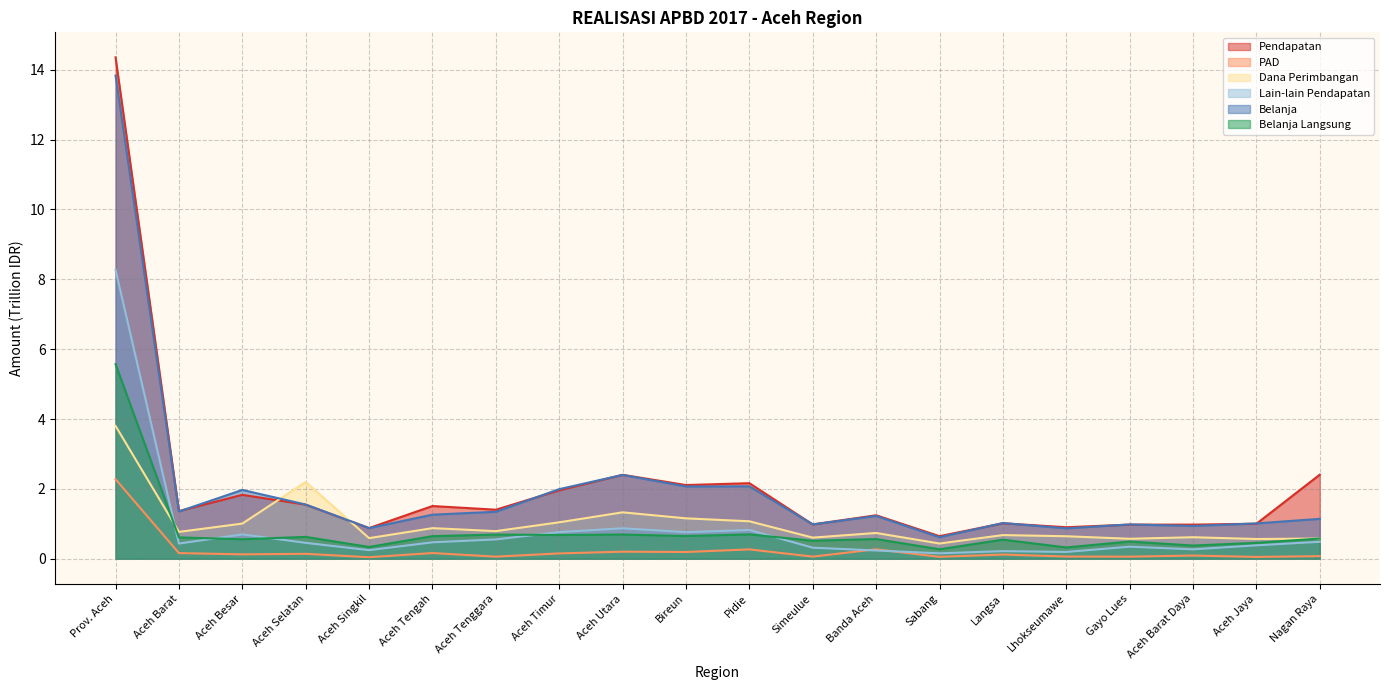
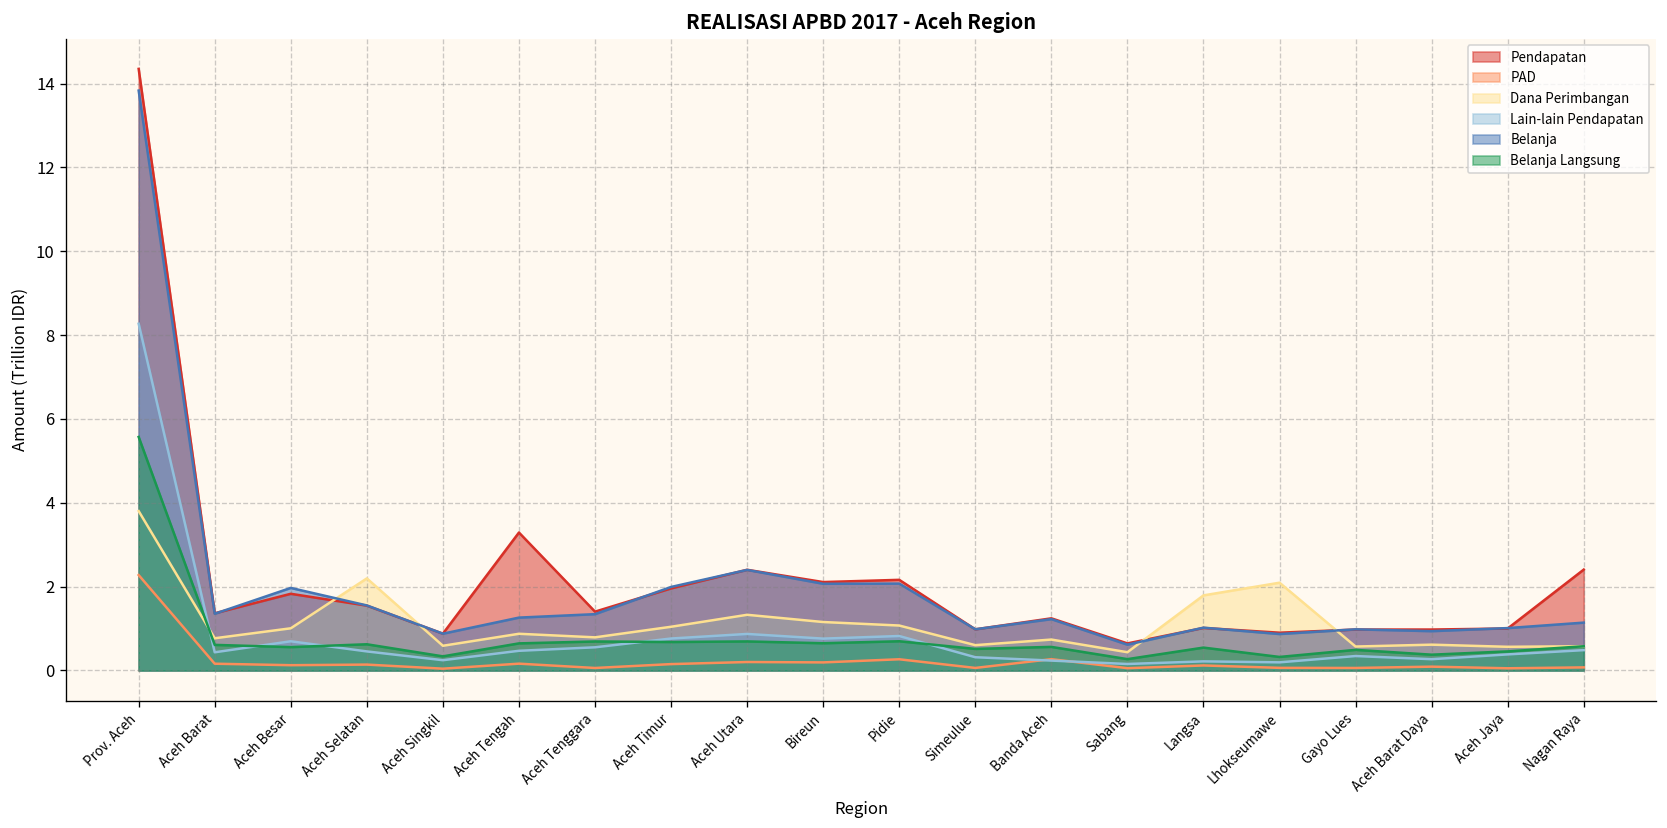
Pendapatan, Aceh Tengah: 1.5 -> 3.3
Dana Perimbangan, Langsa: 0.7 -> 1.8
Dana Perimbangan, Lhokseumawe: 0.6 -> 2.1
